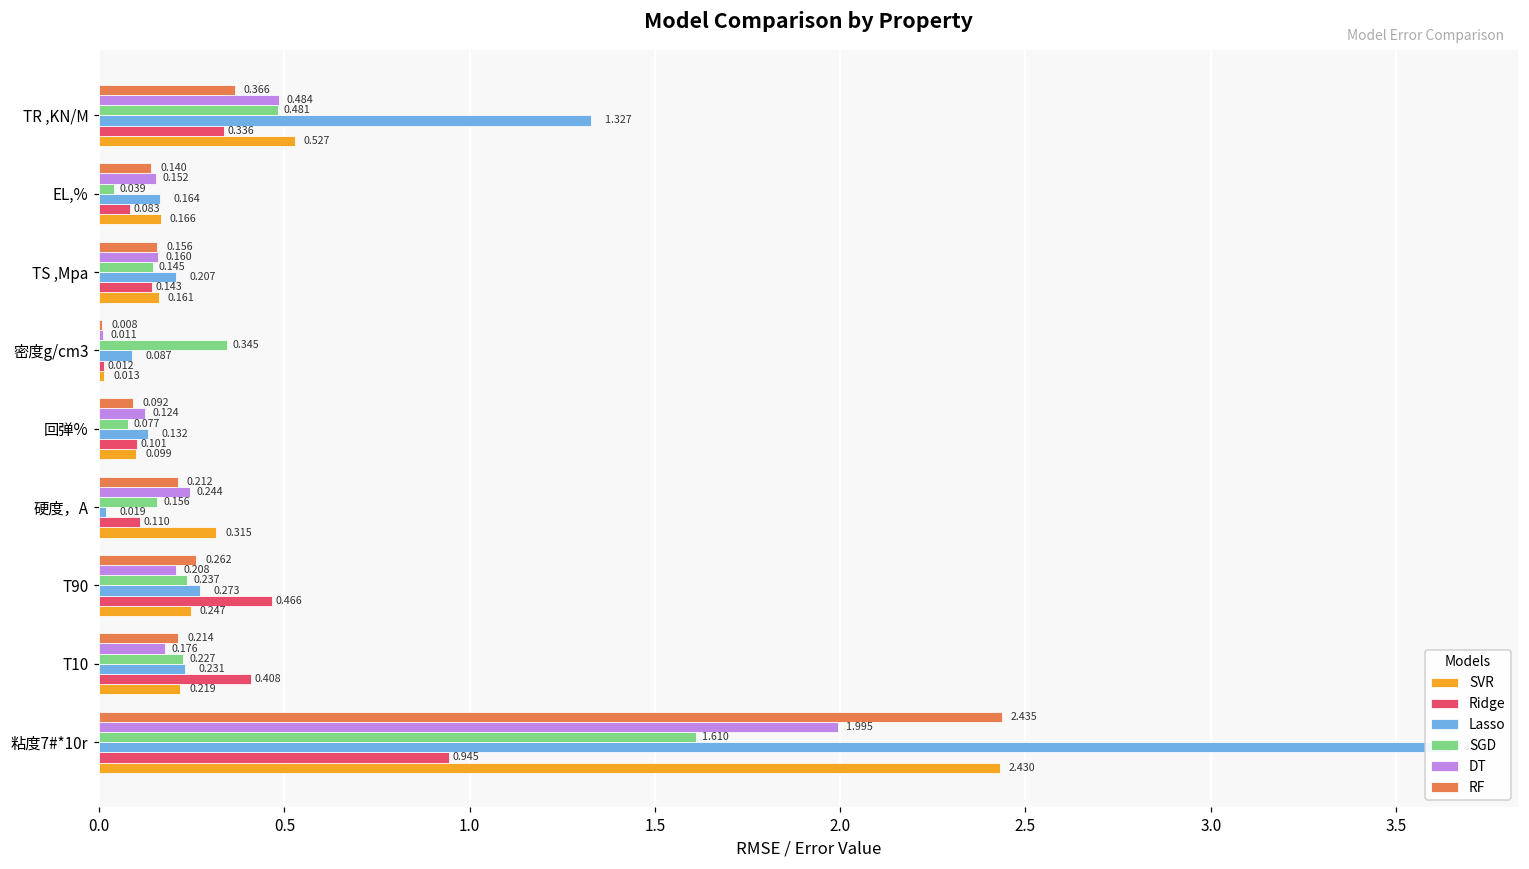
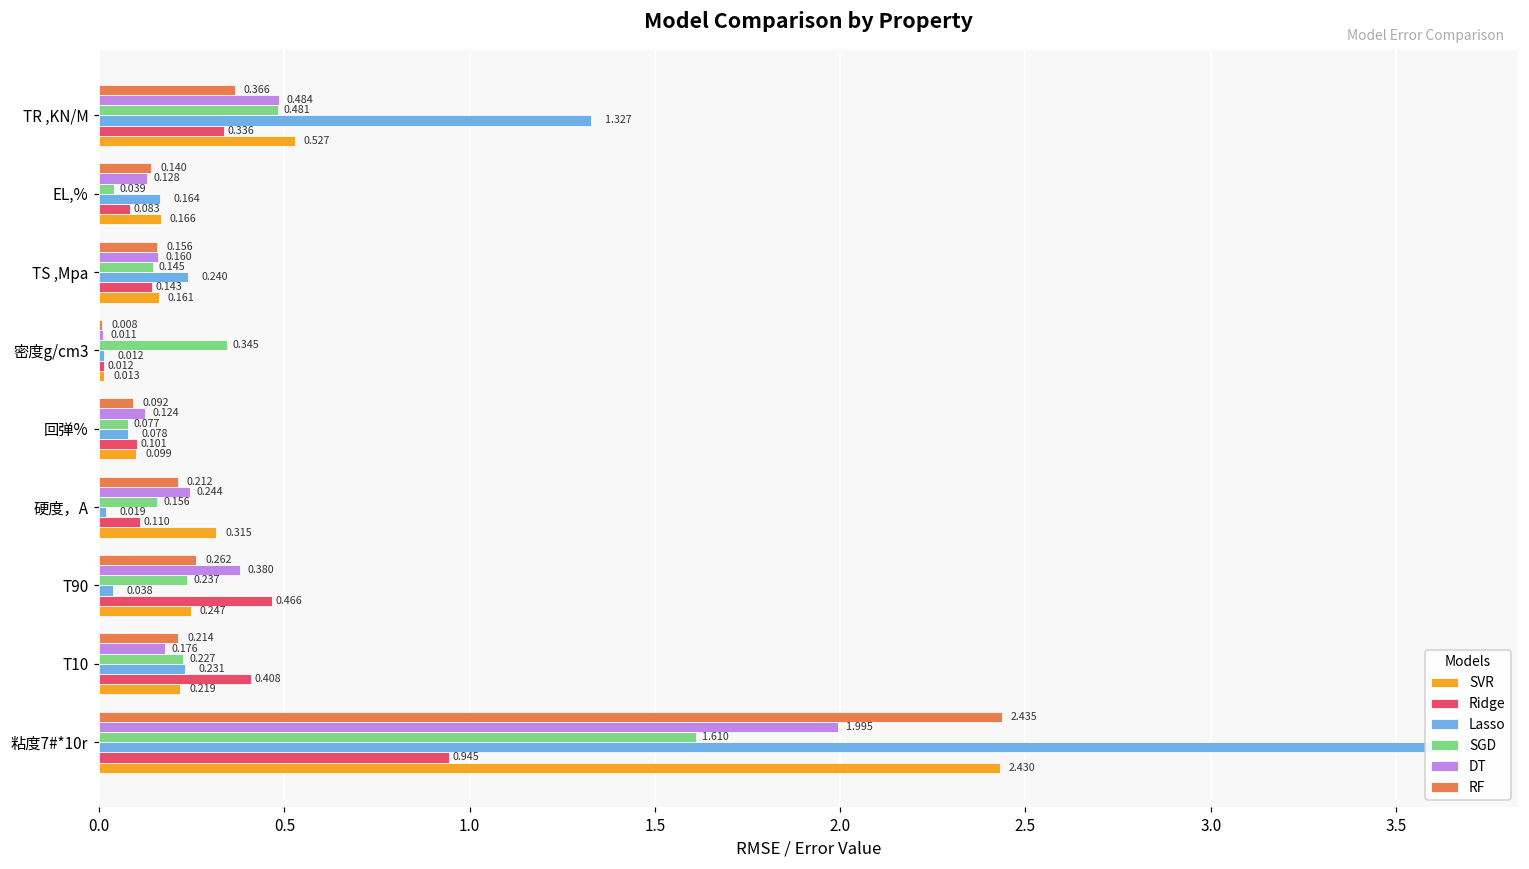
DT, EL,%: 0.152 -> 0.128
Lasso, TS ,Mpa: 0.207 -> 0.240
Lasso, 密度g/cm3: 0.087 -> 0.012
Lasso, 回弹%: 0.132 -> 0.078
DT, T90: 0.208 -> 0.380
Lasso, T90: 0.273 -> 0.038
